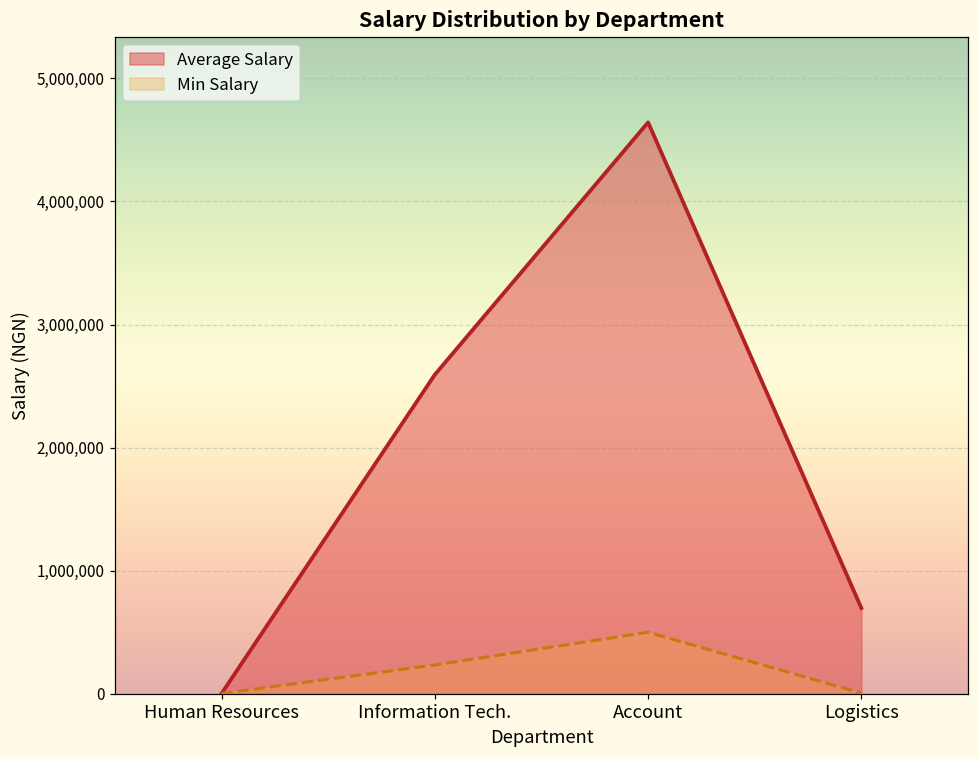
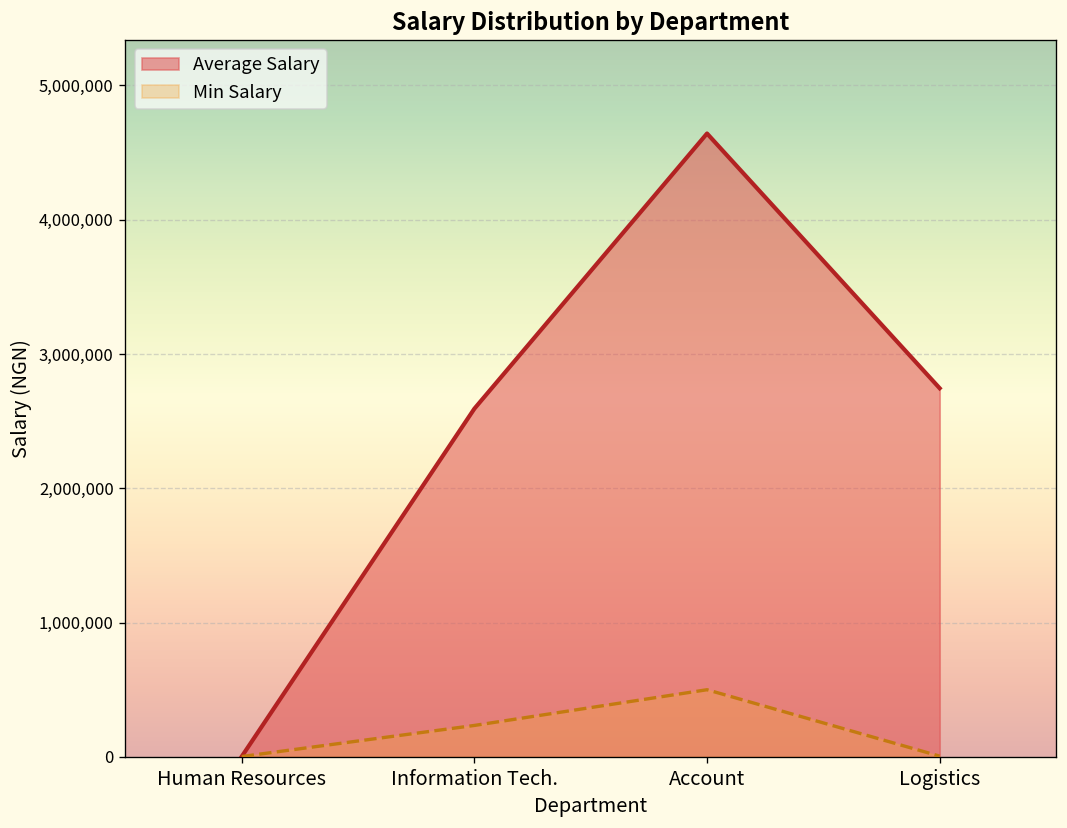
Average Salary, Logistics: 700,000 -> 2,740,000
